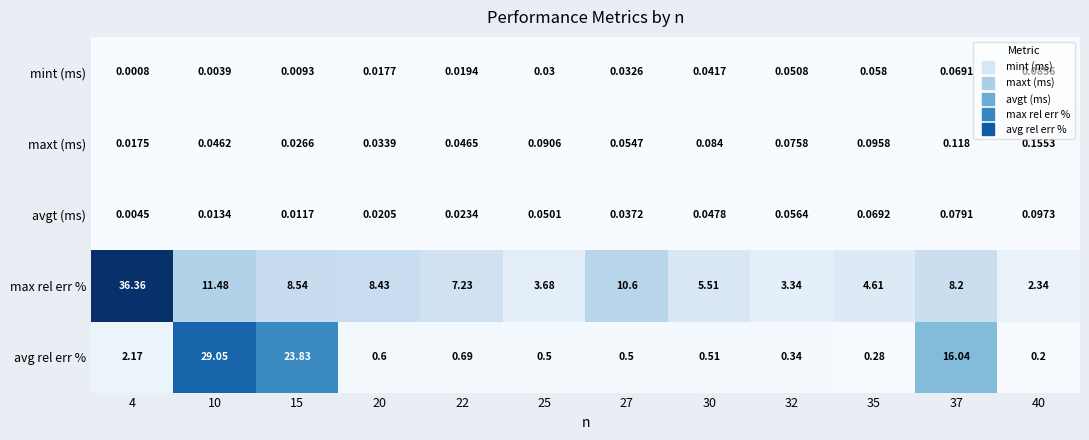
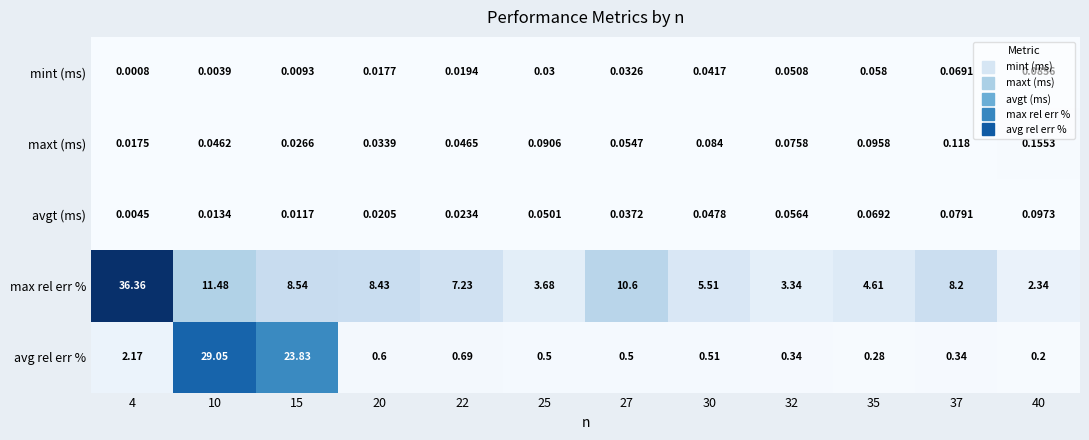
avg rel err %, 37: 16.04 -> 0.34
